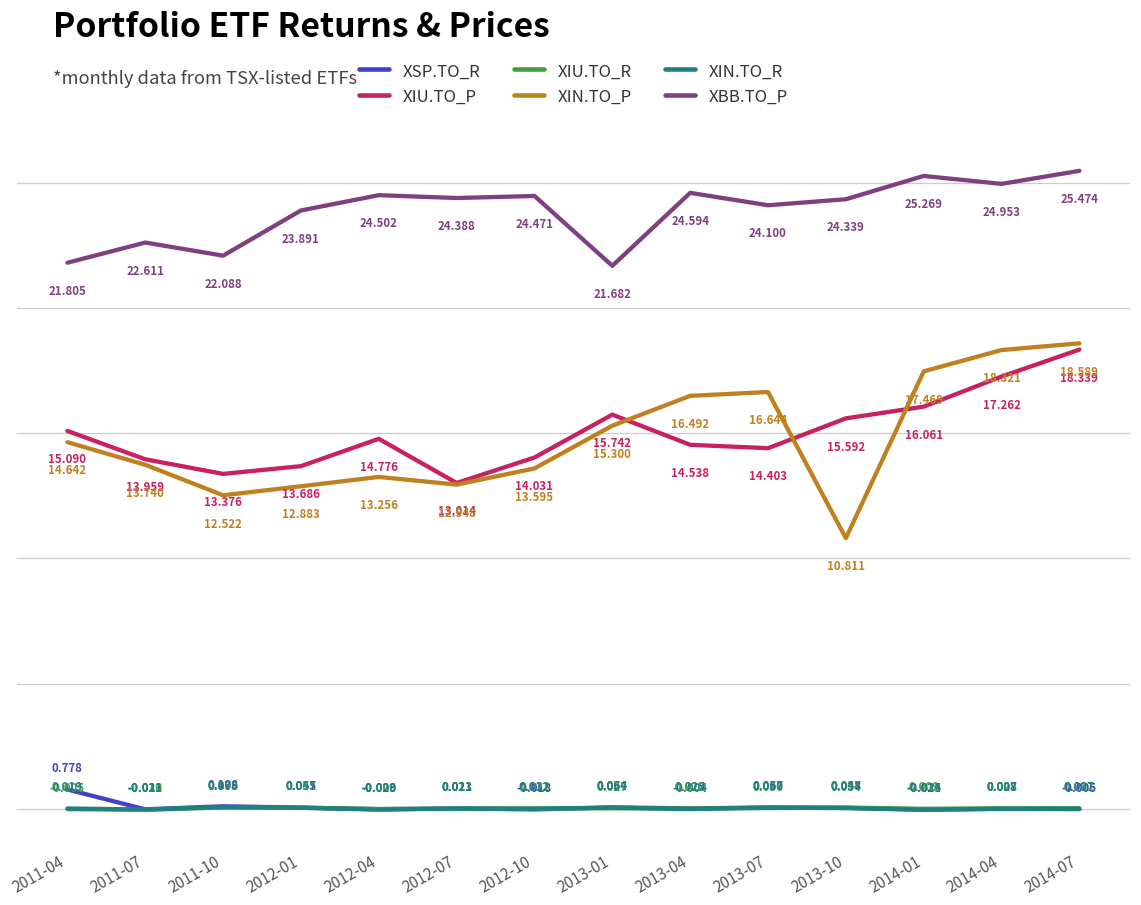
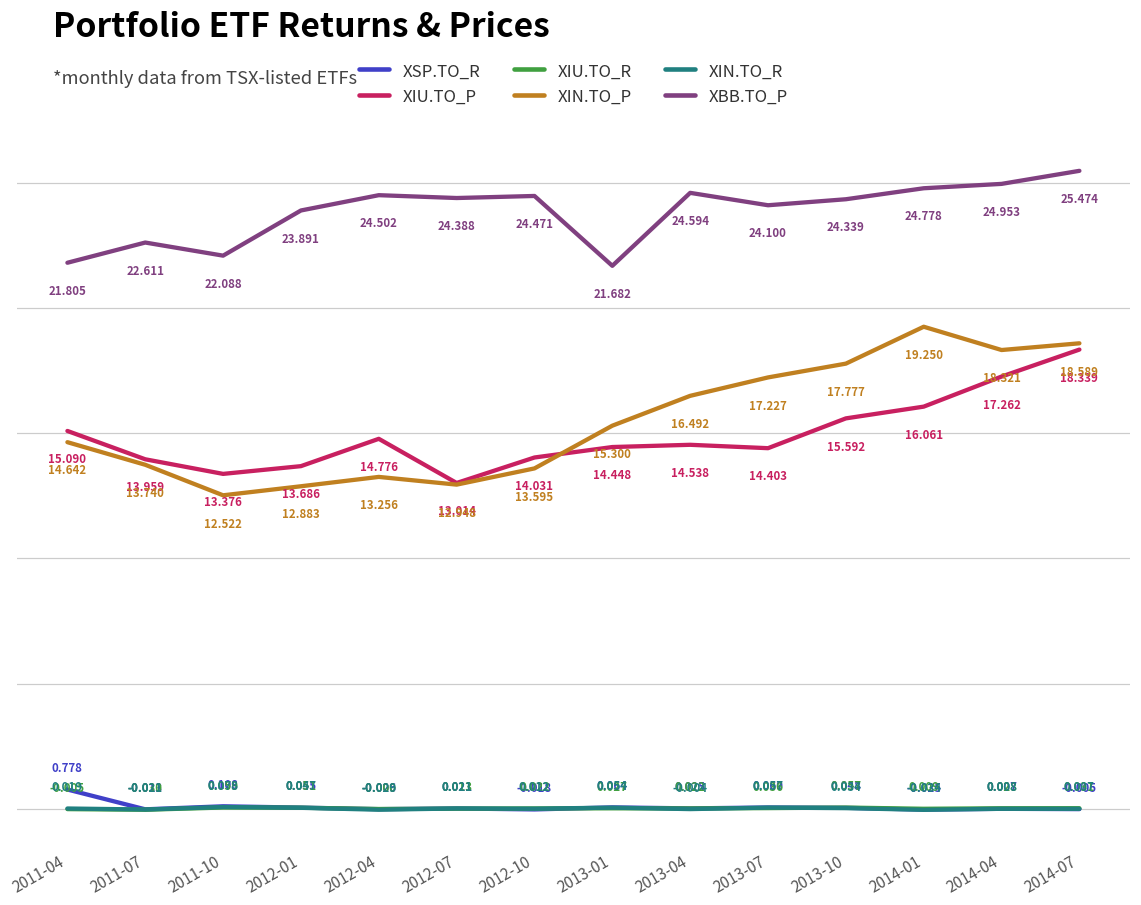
XIU.TO_P, 2013-01: 15.742 -> 14.448
XIN.TO_P, 2013-07: 16.644 -> 17.227
XIN.TO_P, 2013-10: 10.811 -> 17.777
XIN.TO_P, 2014-01: 17.469 -> 19.250
XBB.TO_P, 2014-01: 25.269 -> 24.778
